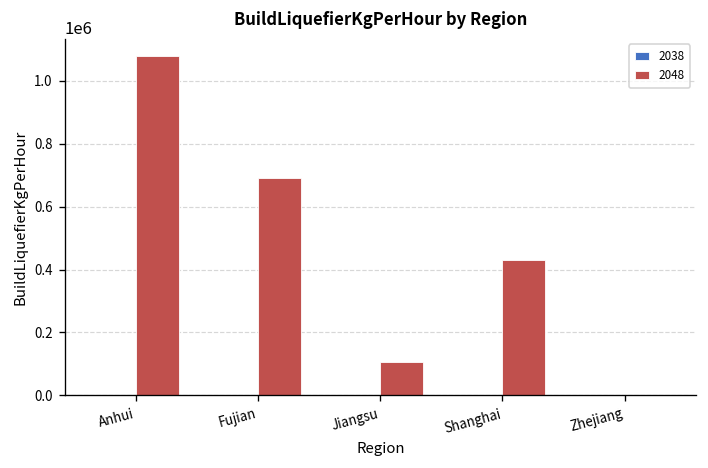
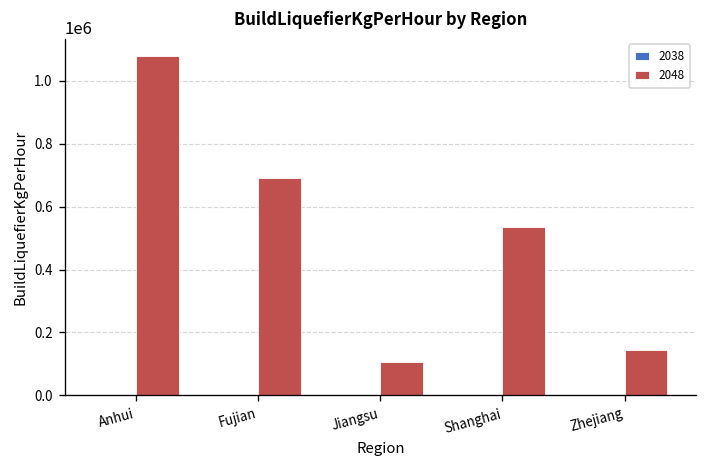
2048, Shanghai: 430000 -> 530000
2048, Zhejiang: 0 -> 150000
